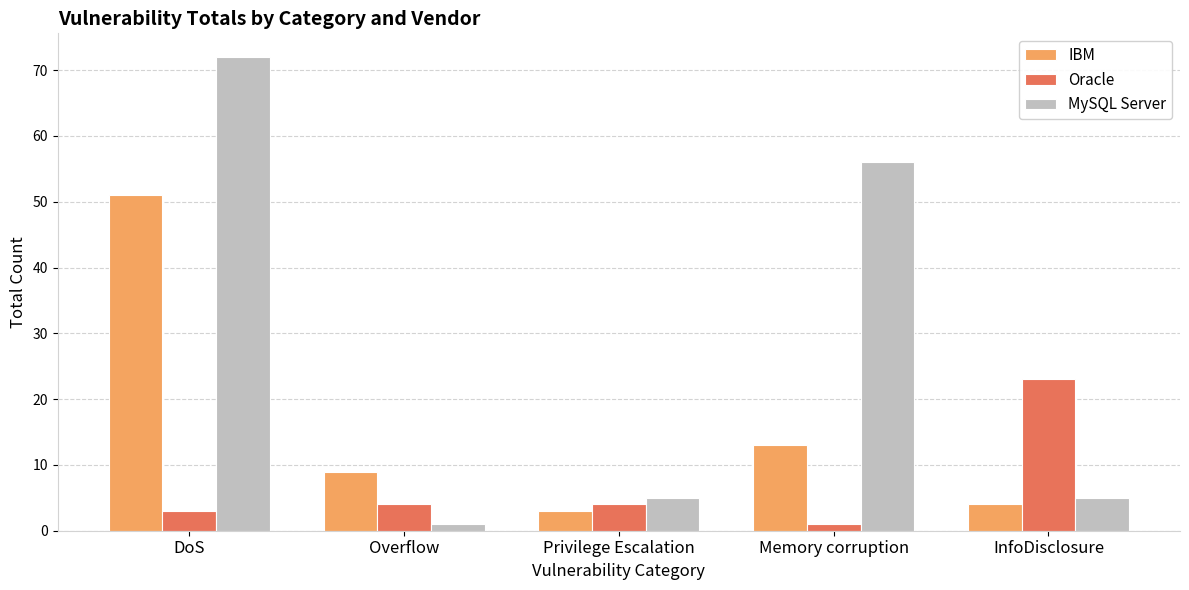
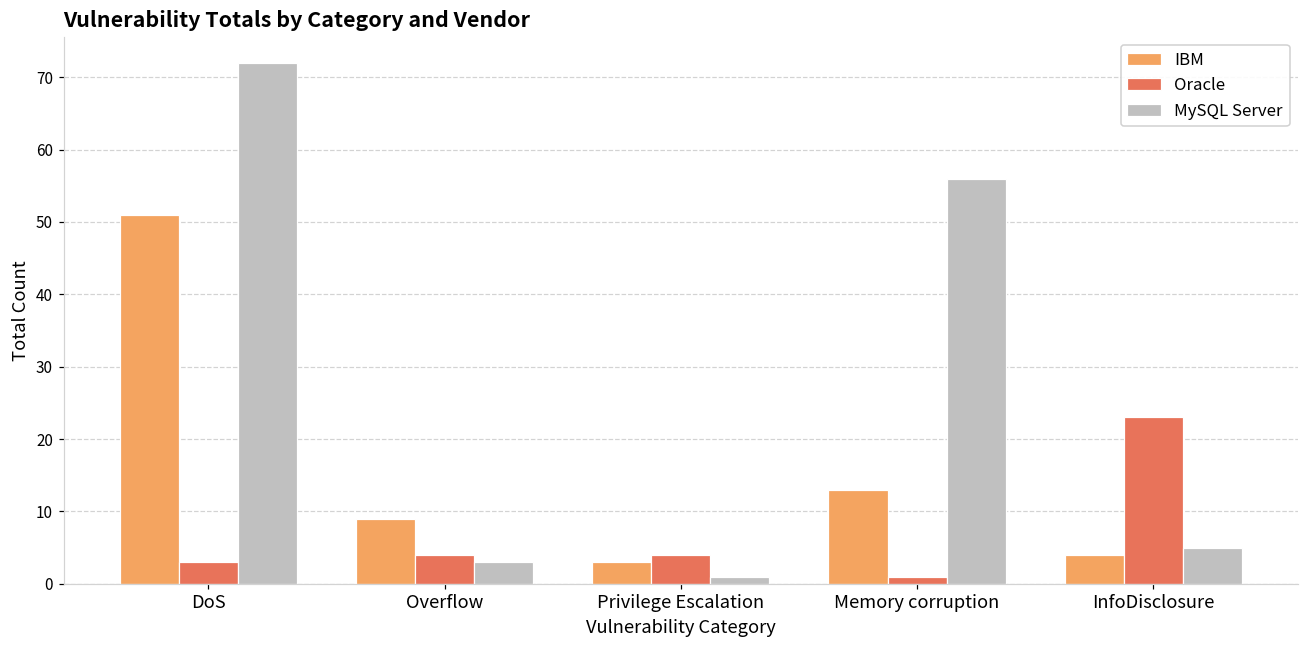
MySQL Server, Overflow: 1 -> 3
MySQL Server, Privilege Escalation: 5 -> 1
